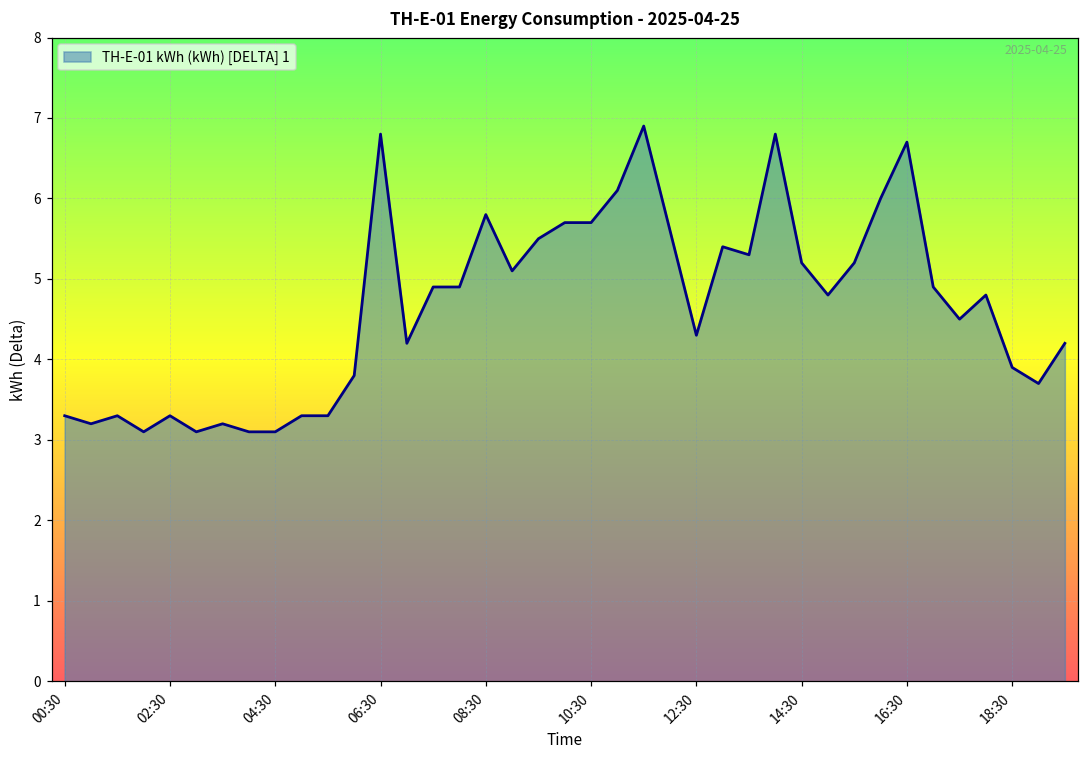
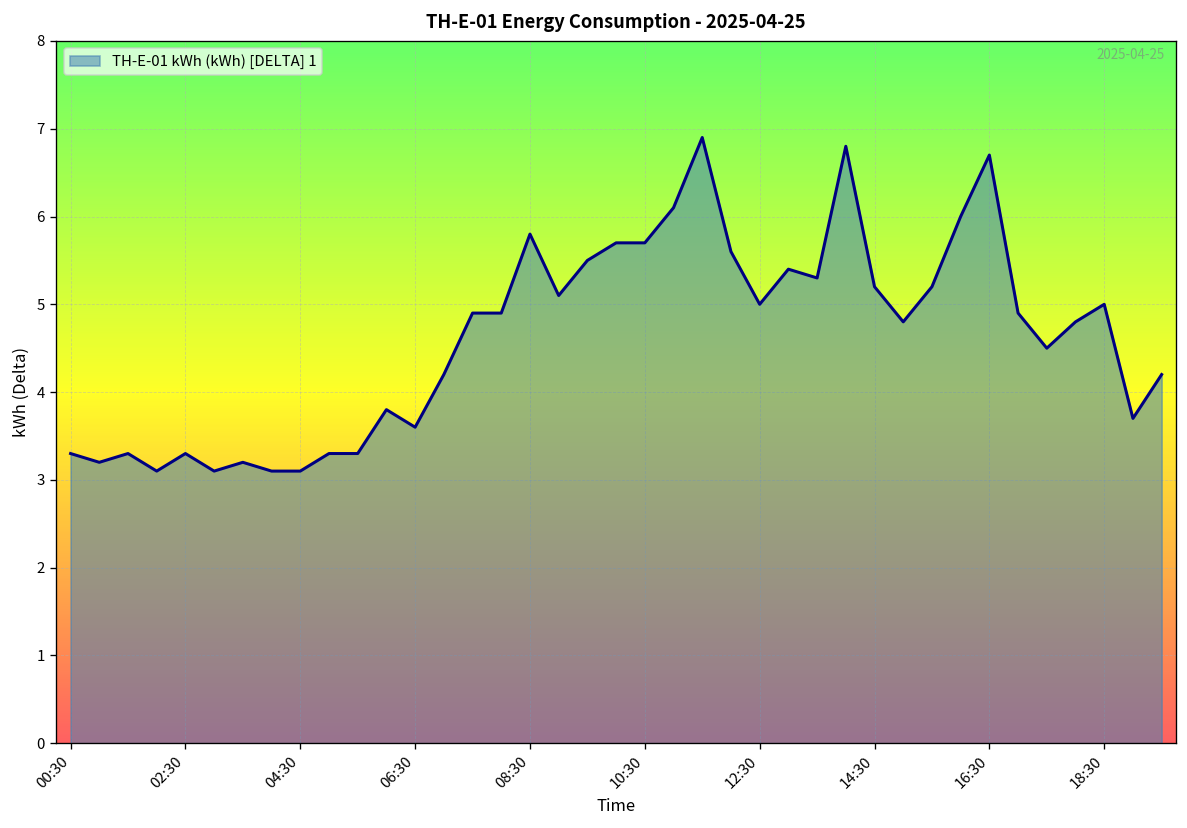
06:30: 6.8 -> 3.6
12:30: 4.3 -> 5.0
18:30: 3.9 -> 5.0
